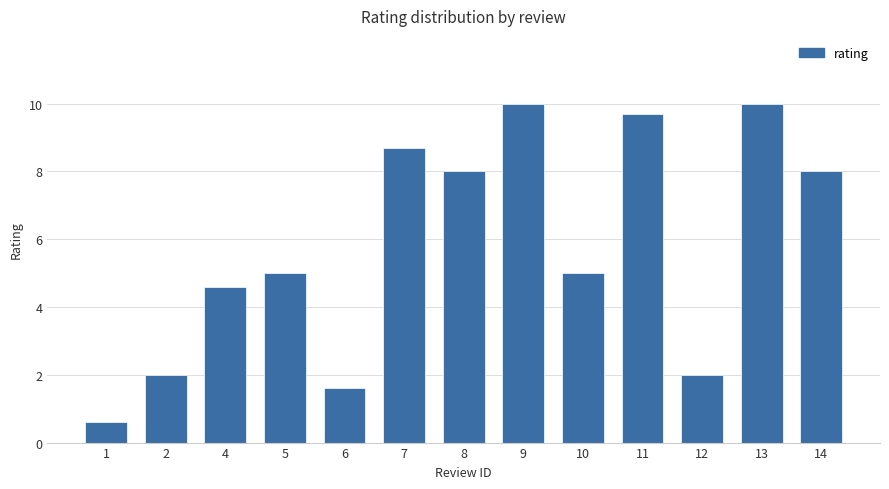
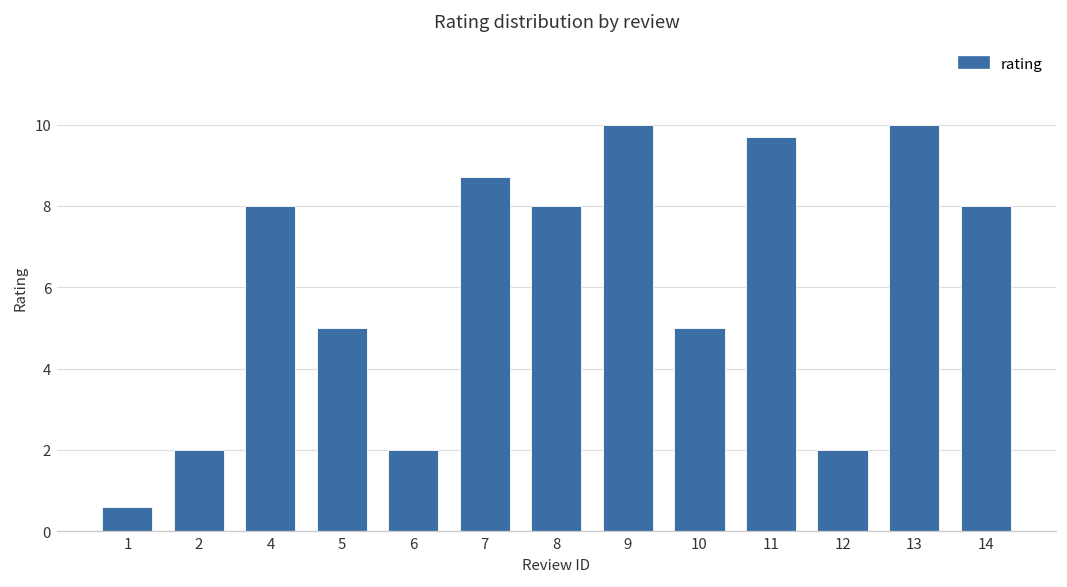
4: 4.6 -> 8.0
6: 1.6 -> 2.0
